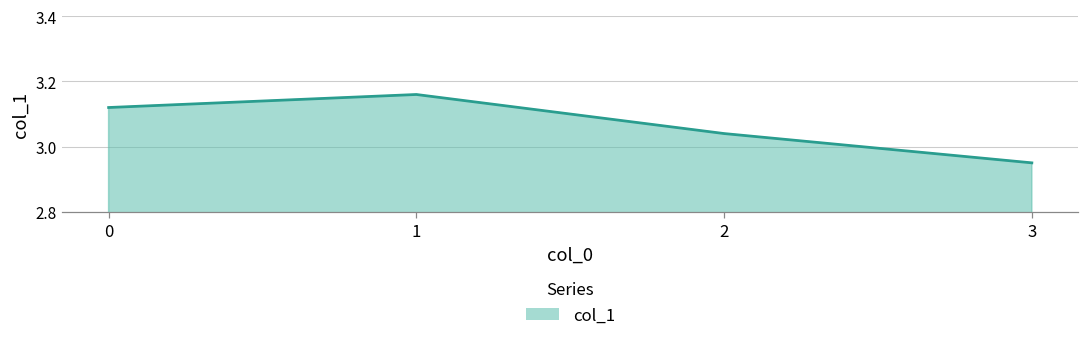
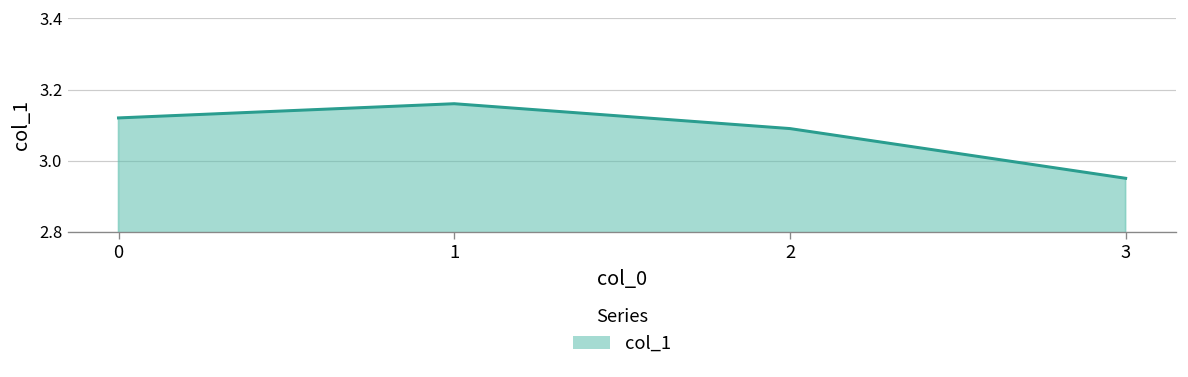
2: 3.04 -> 3.09
